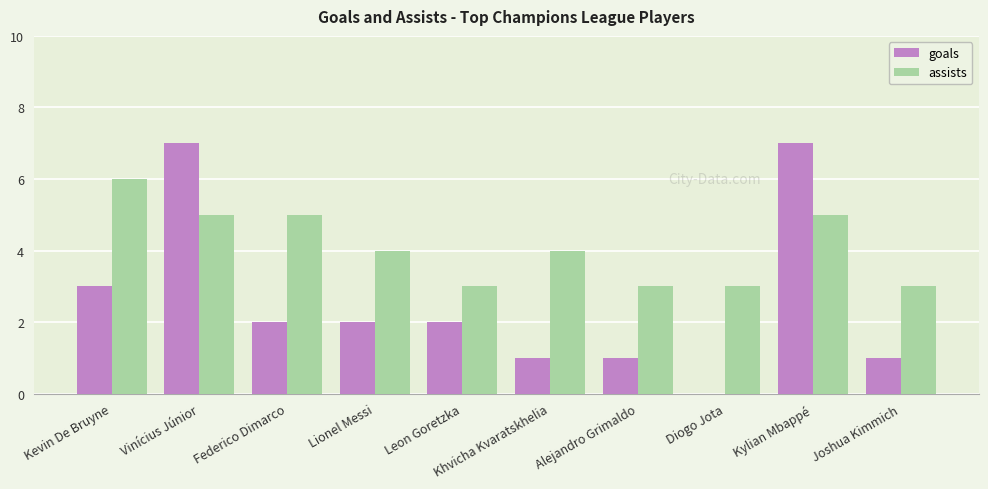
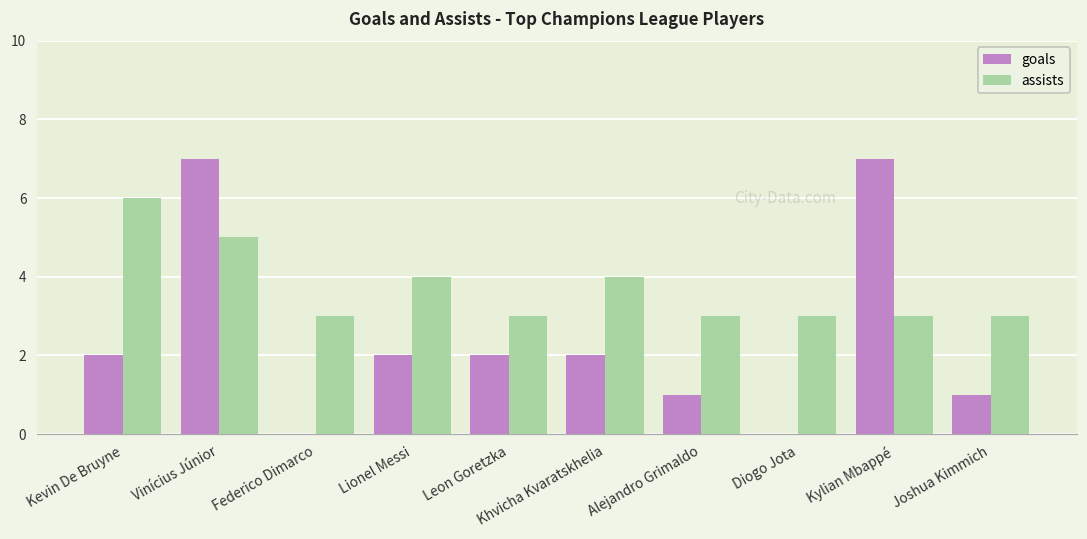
goals, Kevin De Bruyne: 3 -> 2
goals, Federico Dimarco: 2 -> 0
assists, Federico Dimarco: 5 -> 3
goals, Khvicha Kvaratskhelia: 1 -> 2
assists, Kylian Mbappé: 5 -> 3
